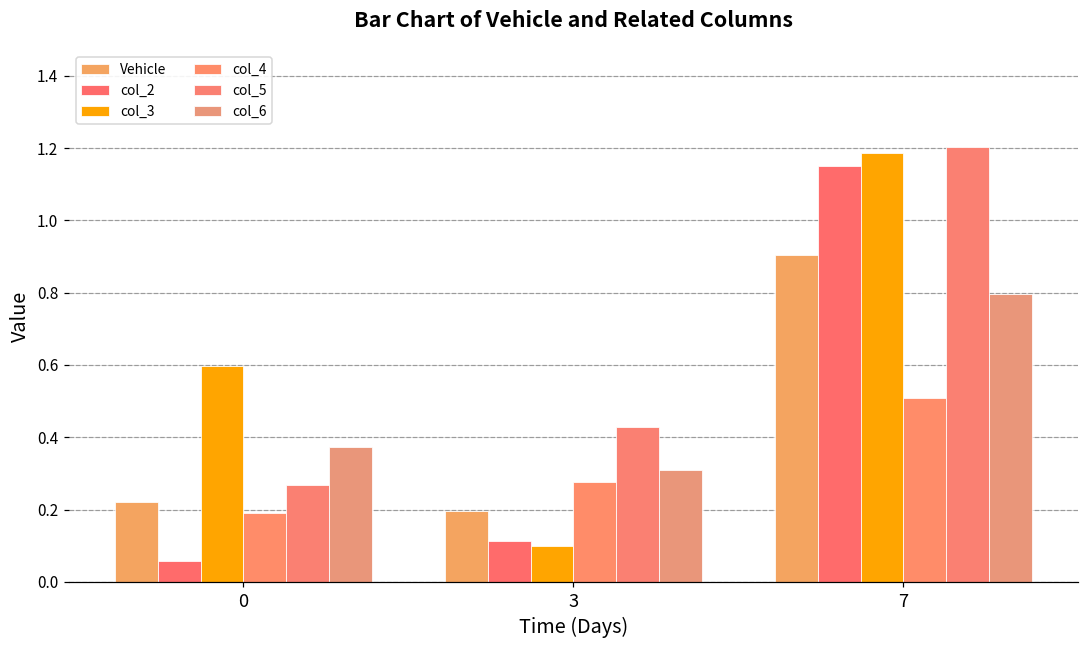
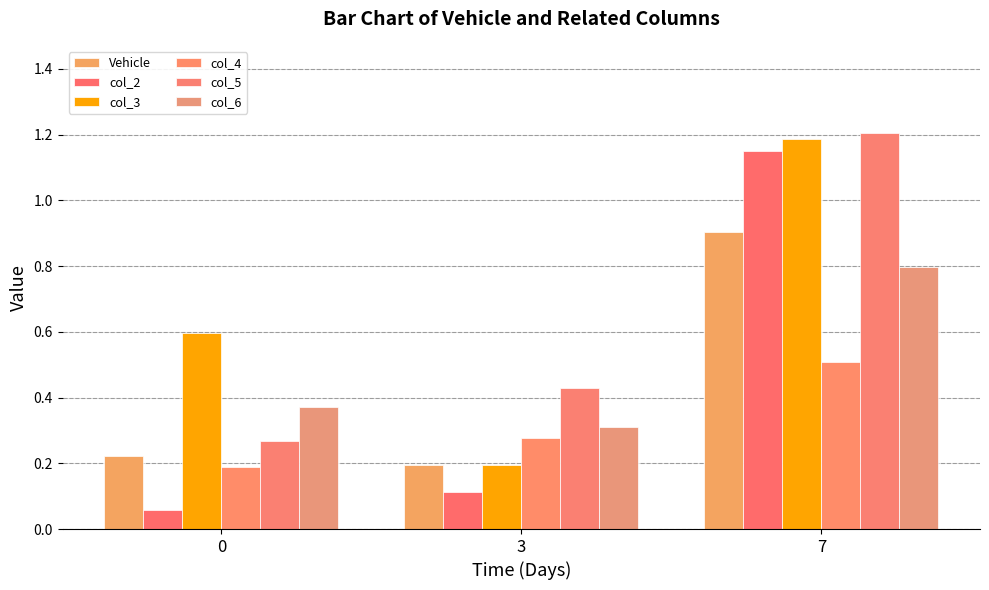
col_3, 3: 0.10 -> 0.20
